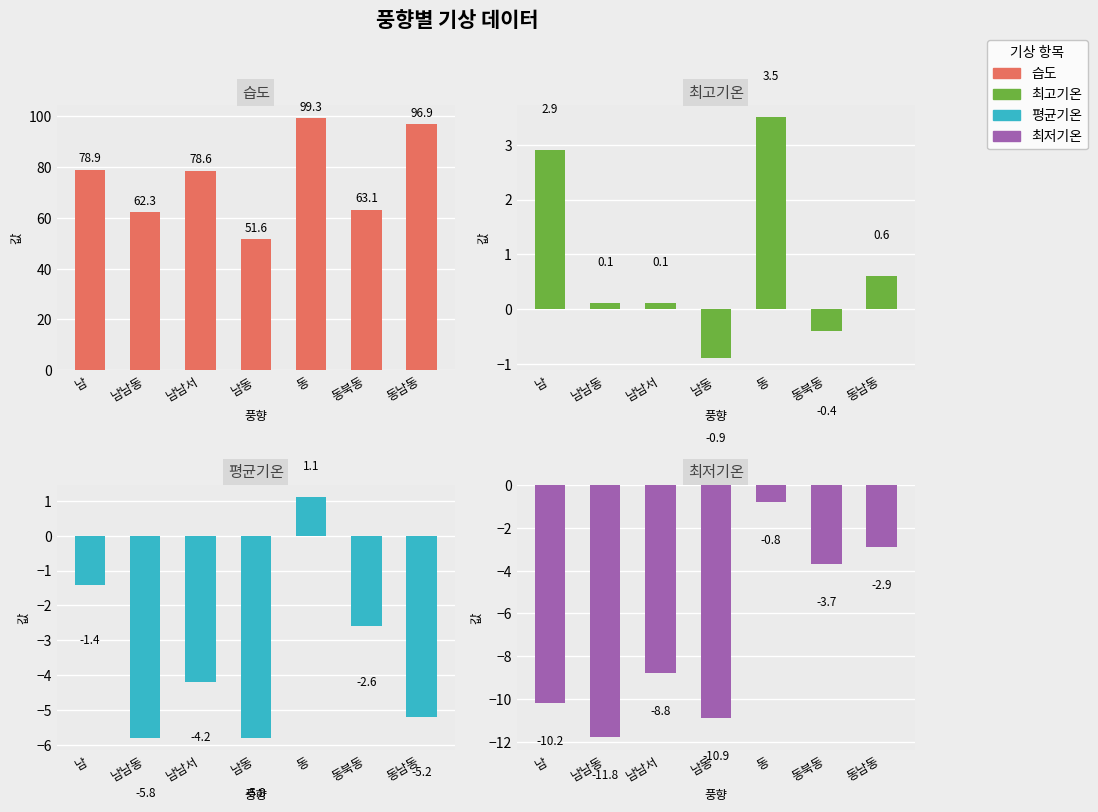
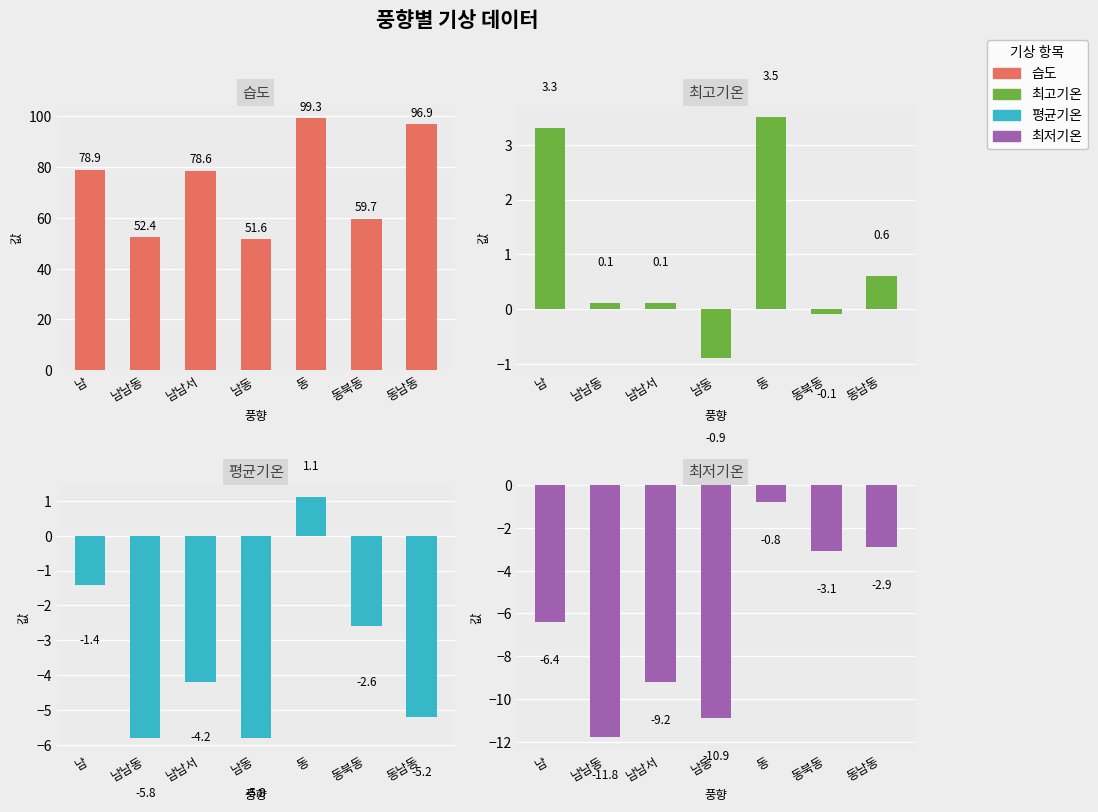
습도, 남남동: 62.3 -> 52.4
습도, 동북동: 63.1 -> 59.7
최고기온, 남: 2.9 -> 3.3
최고기온, 동북동: -0.4 -> -0.1
최저기온, 남: -10.2 -> -6.4
최저기온, 남남서: -8.8 -> -9.2
최저기온, 동북동: -3.7 -> -3.1
